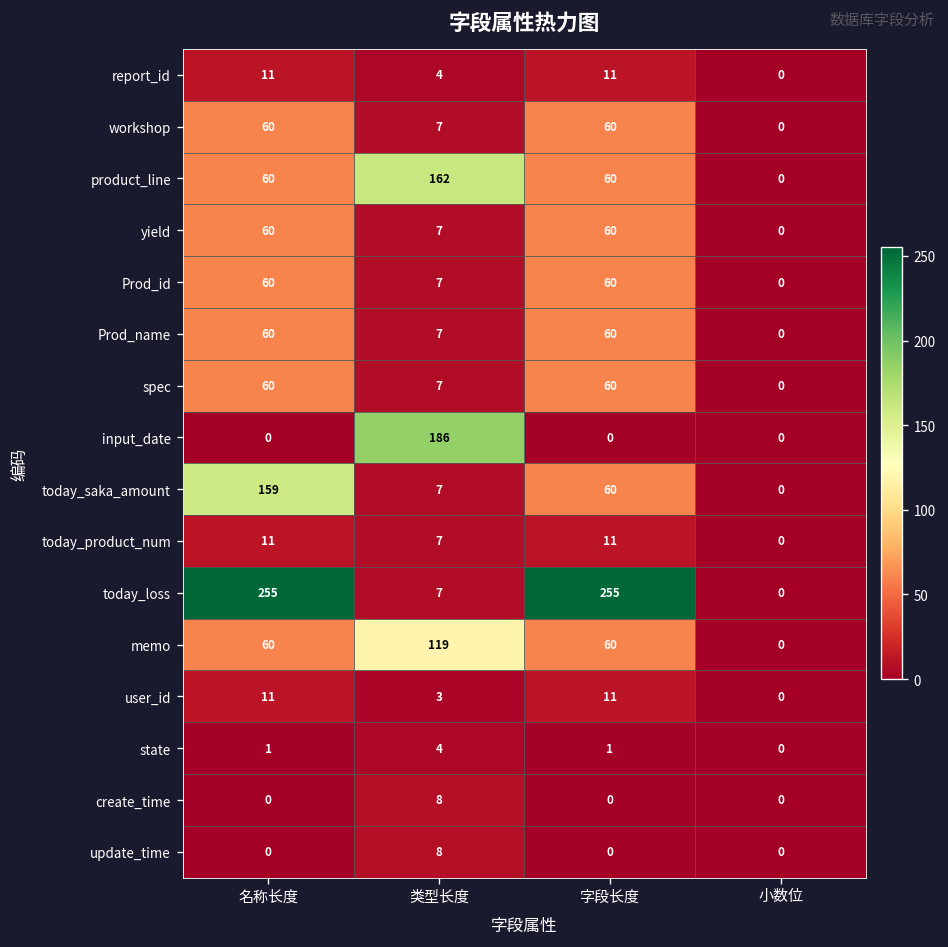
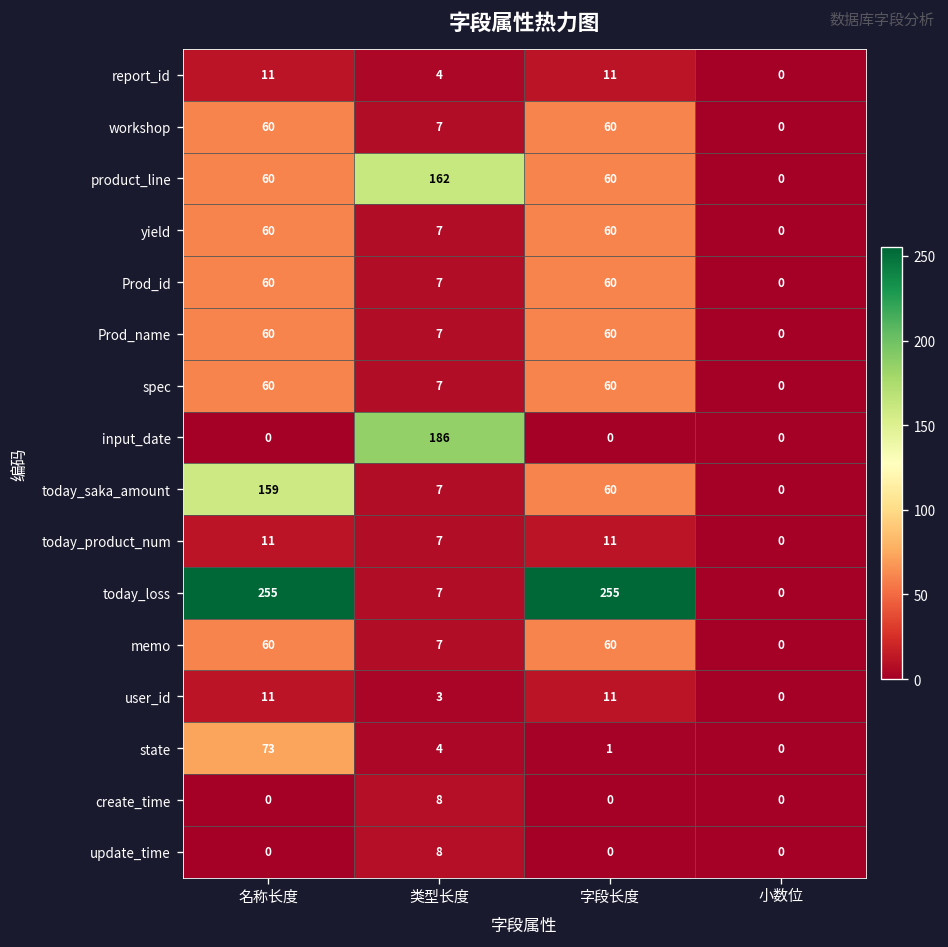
memo, 类型长度: 119 -> 7
state, 名称长度: 1 -> 73
